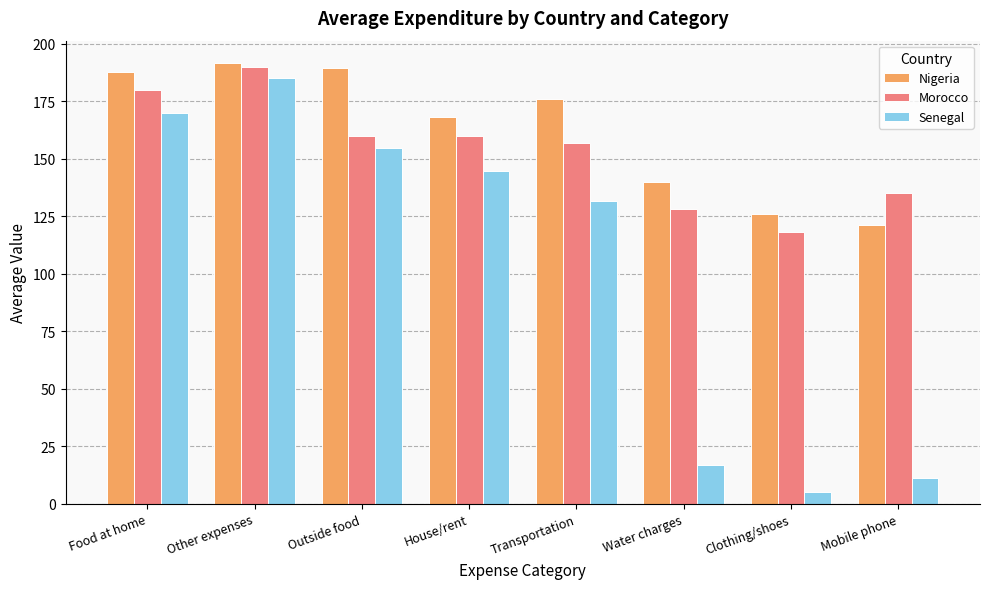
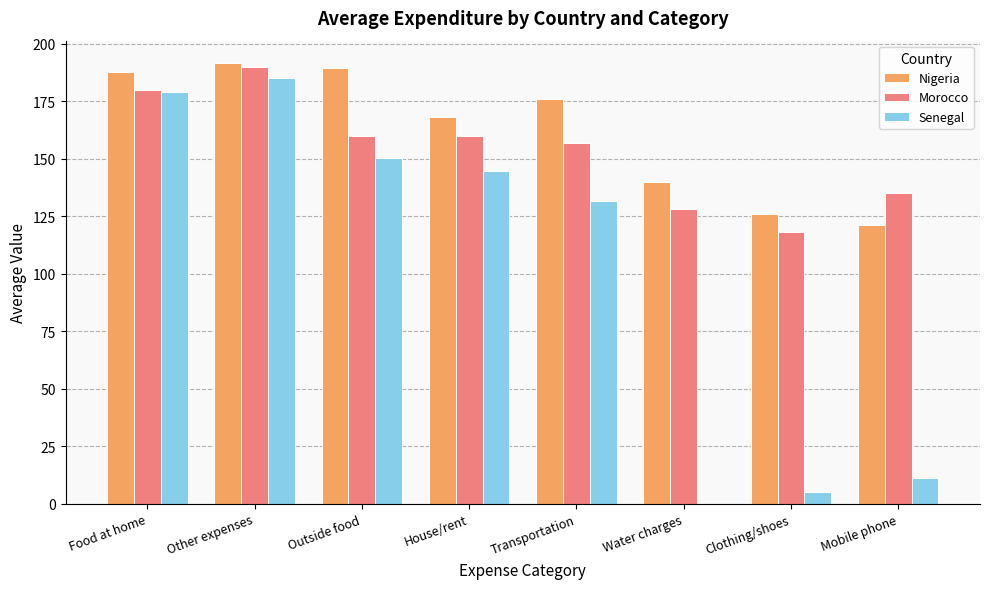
Senegal, Food at home: 170 -> 179
Senegal, Outside food: 155 -> 150
Senegal, Water charges: 17 -> 0
